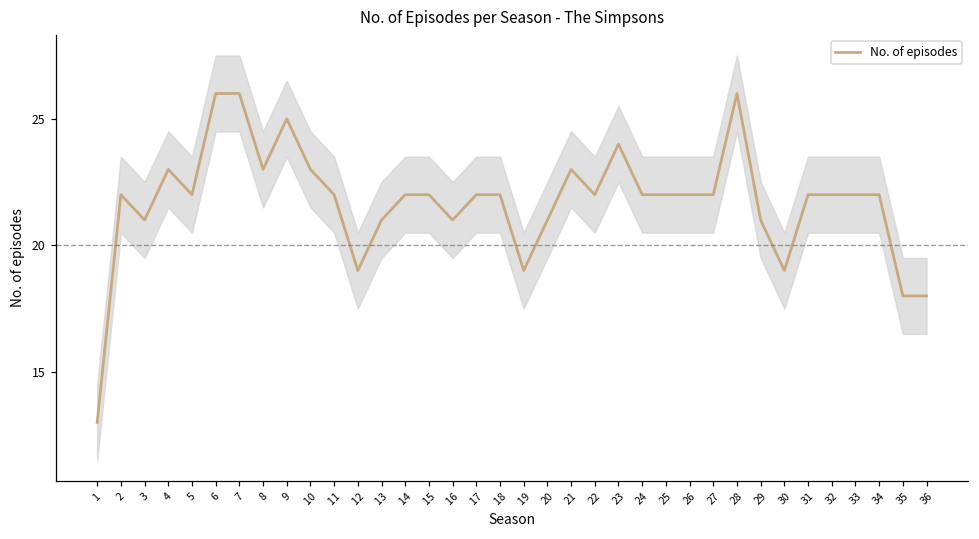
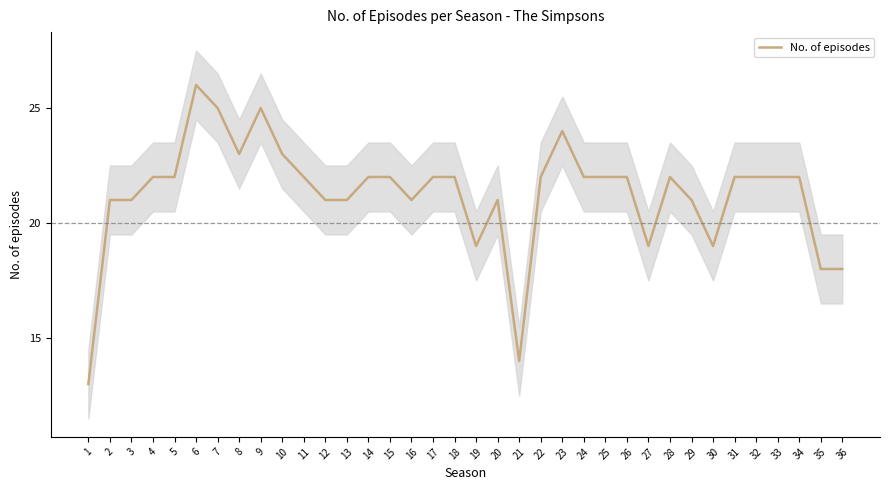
No. of episodes, 2: 22 -> 21
No. of episodes, 4: 23 -> 22
No. of episodes, 7: 26 -> 25
No. of episodes, 12: 19 -> 21
No. of episodes, 21: 23 -> 14
No. of episodes, 27: 22 -> 19
No. of episodes, 28: 26 -> 22
